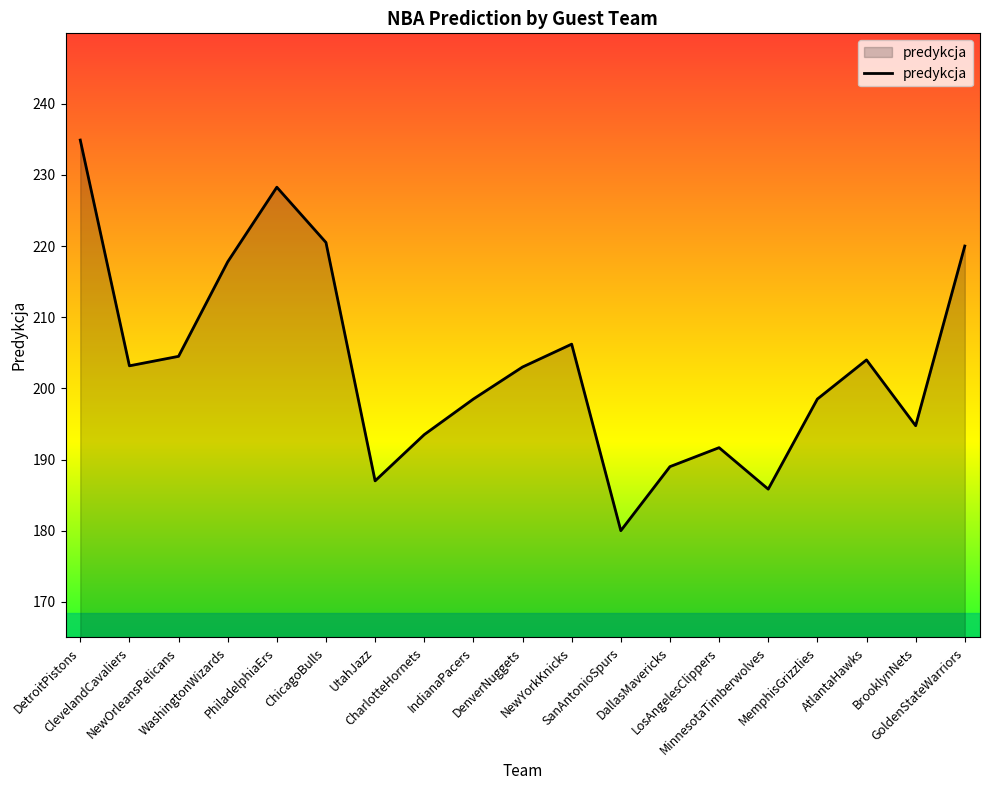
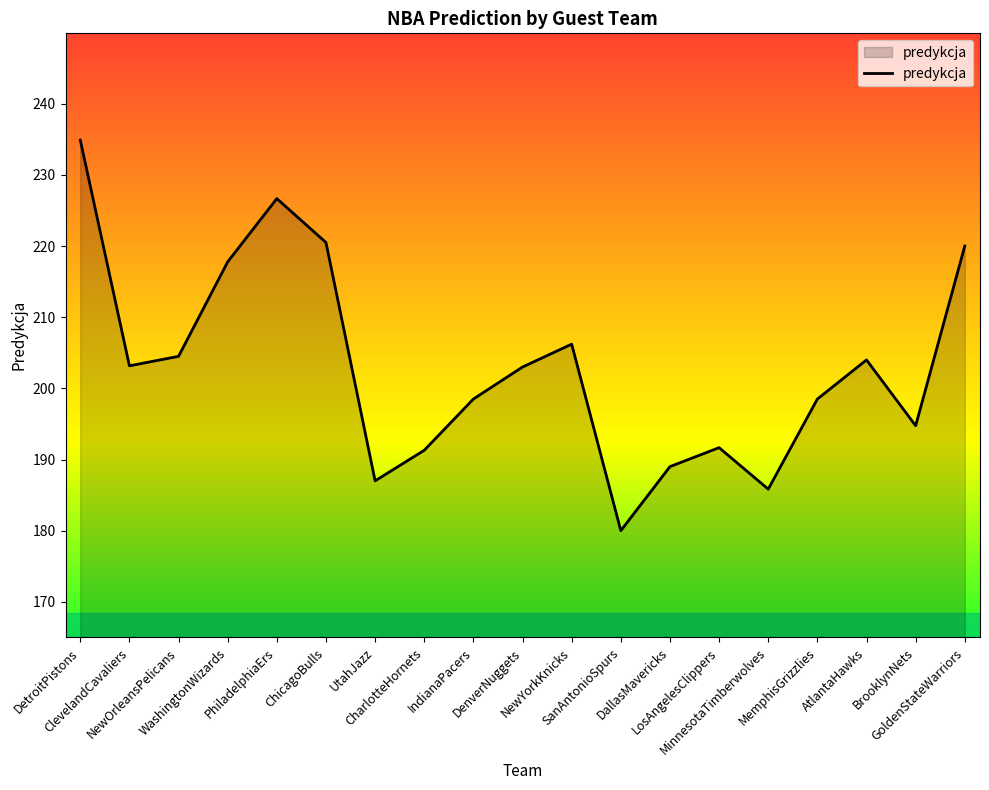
PhiladelphiaErs: 228 -> 227
CharlotteHornets: 194 -> 191
